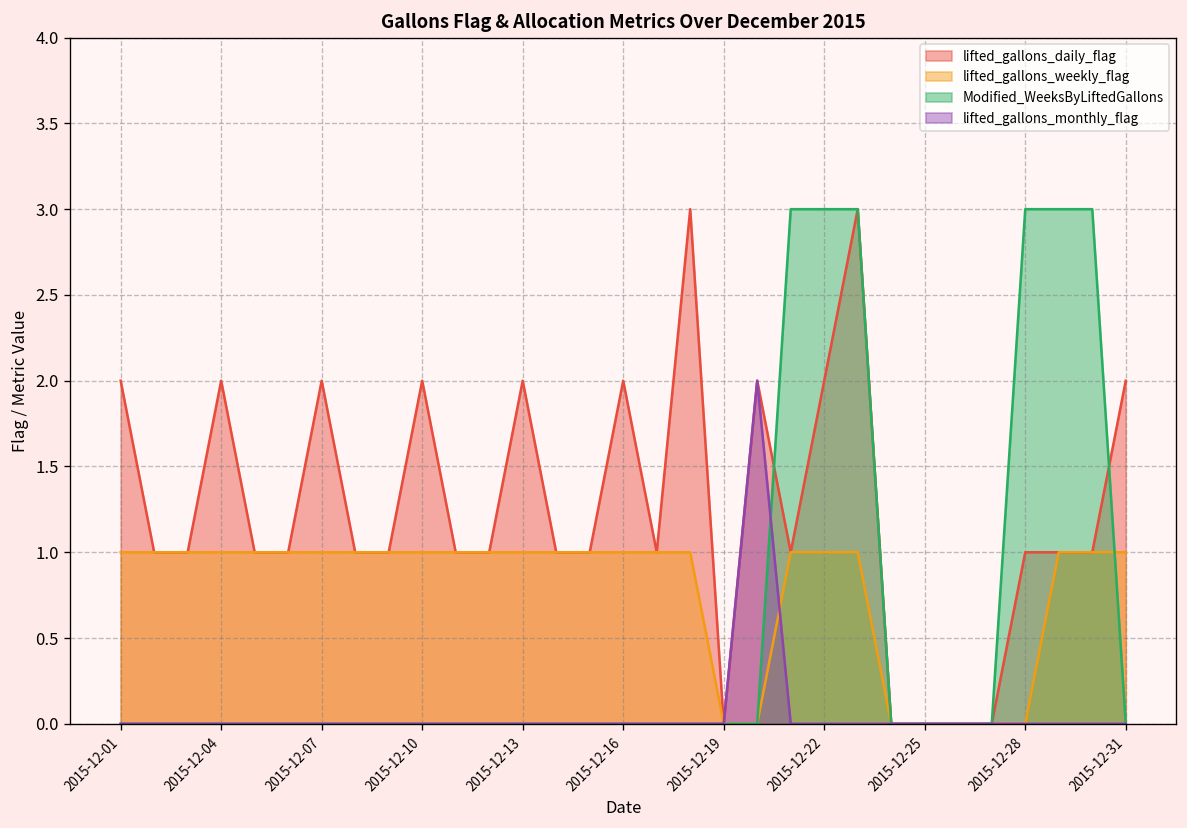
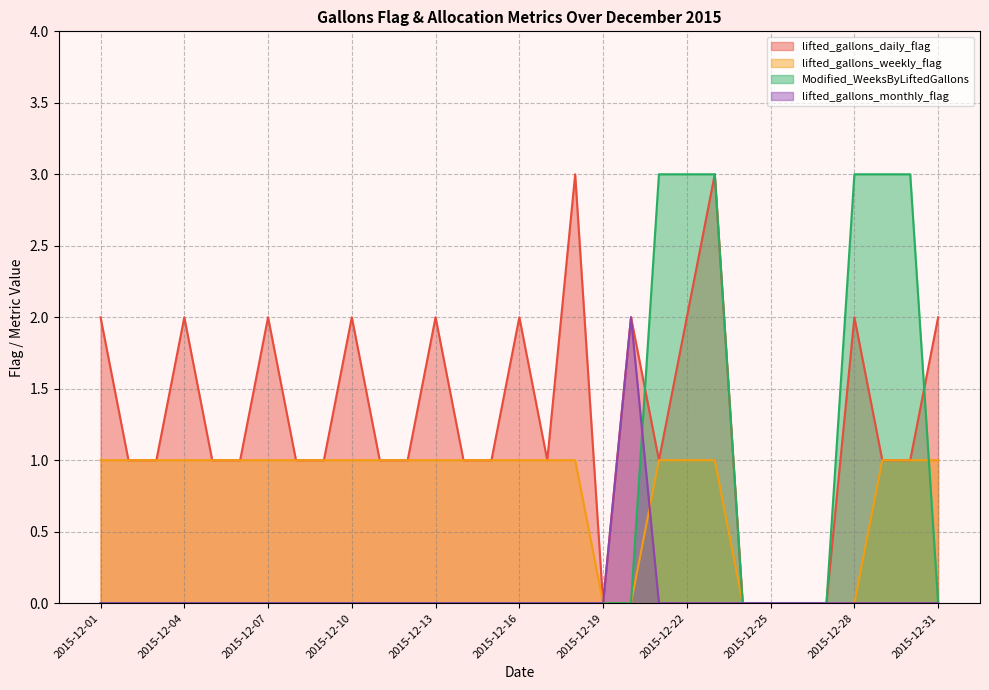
lifted_gallons_daily_flag, 2015-12-28: 1 -> 2
